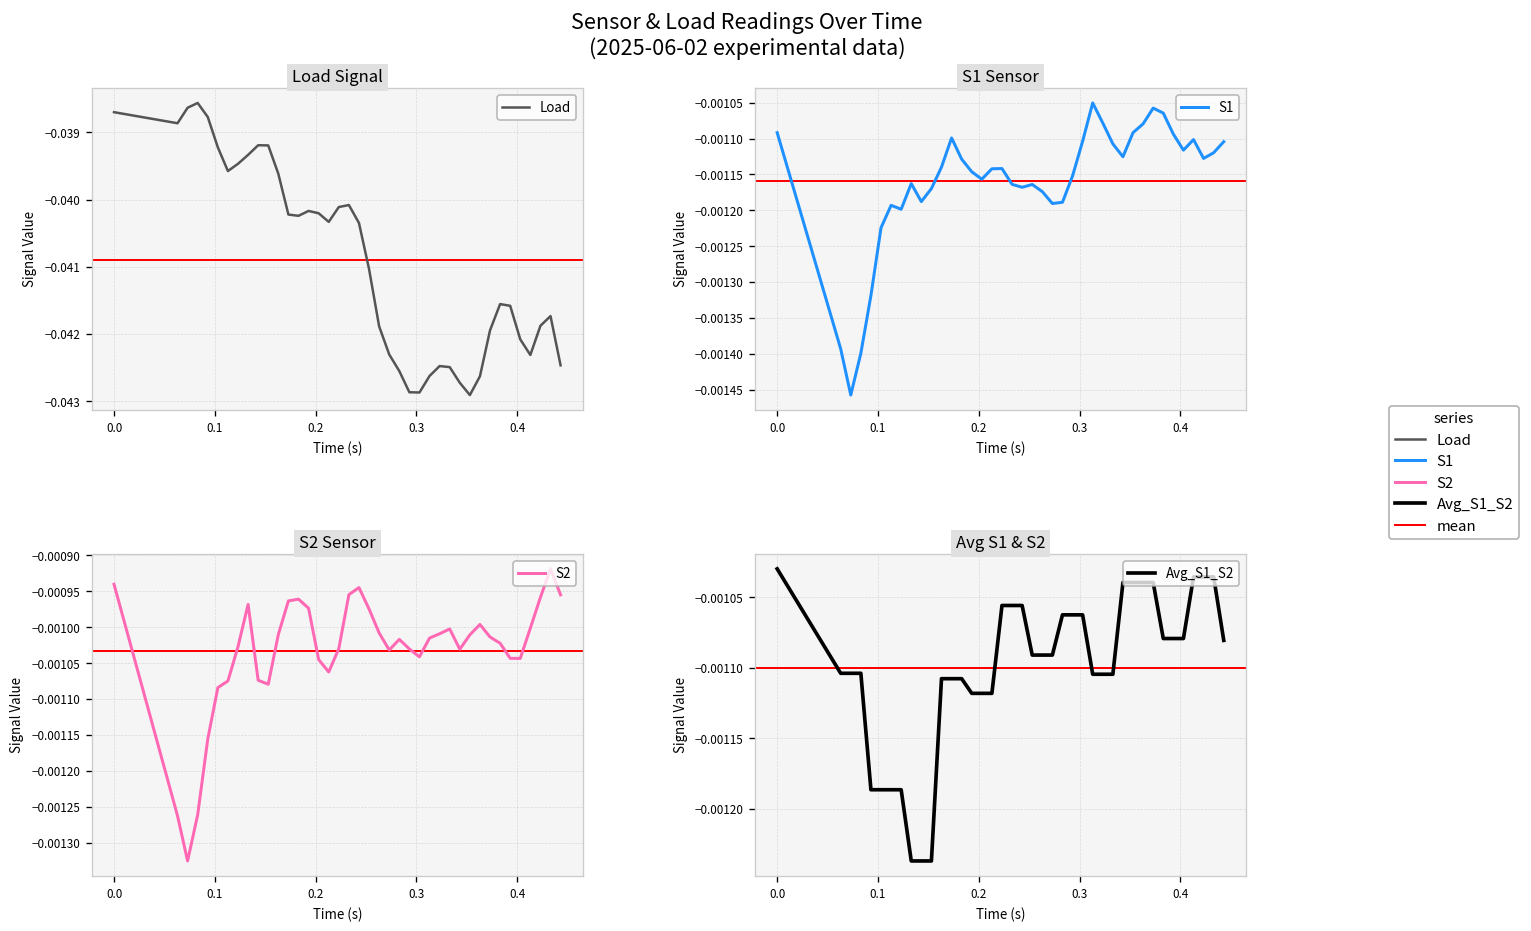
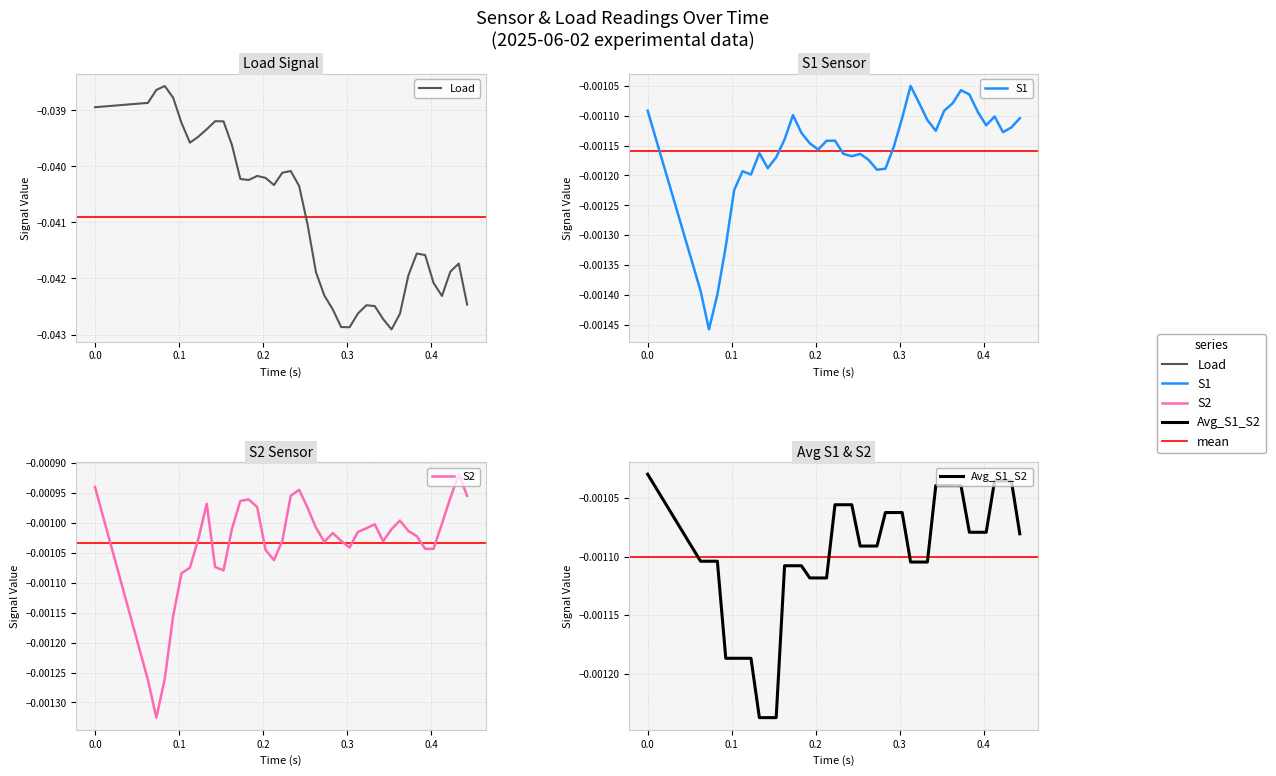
Load Signal, 0.0: -0.0387 -> -0.0389
